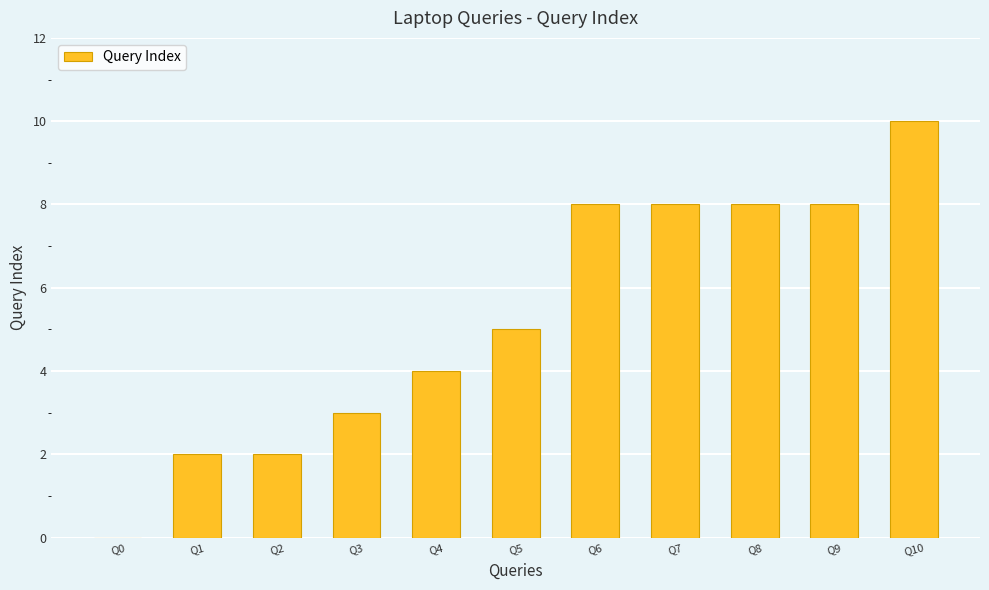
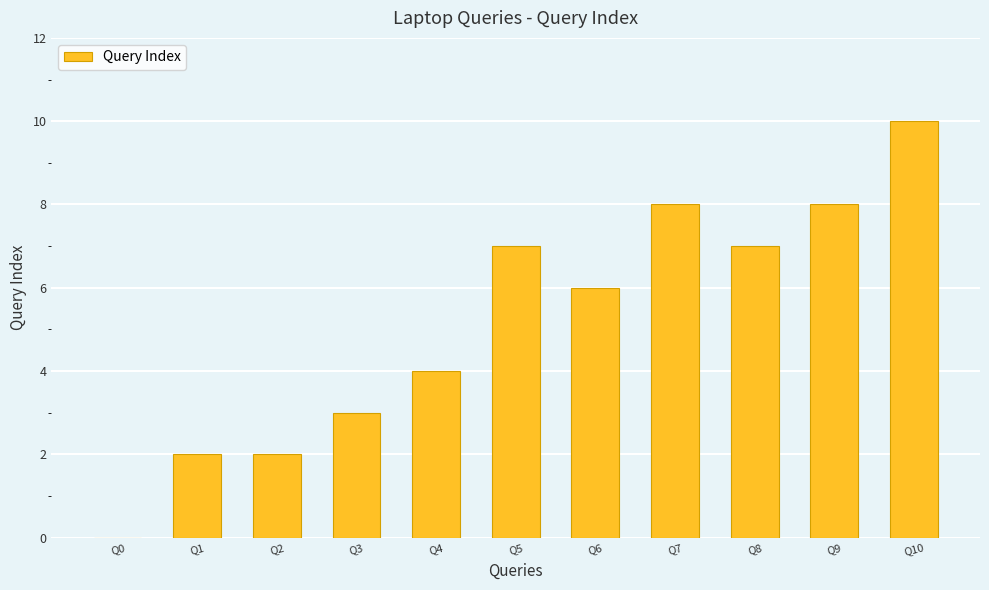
Q5: 5 -> 7
Q6: 8 -> 6
Q8: 8 -> 7
